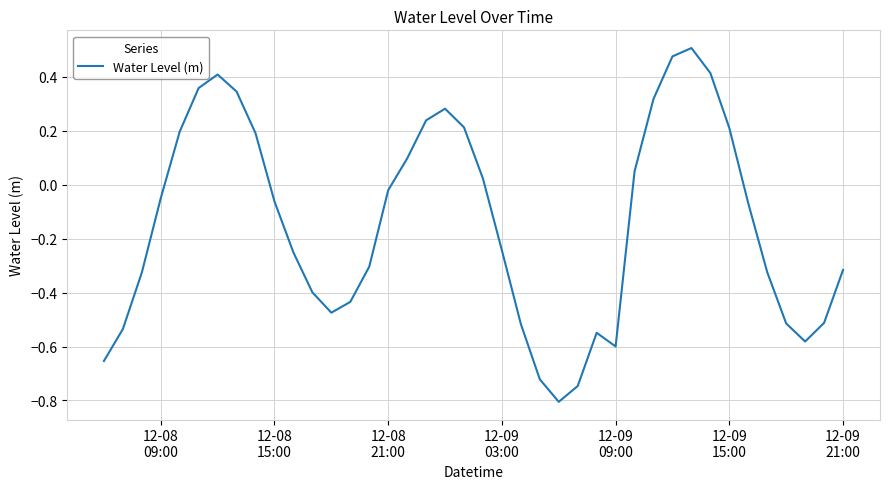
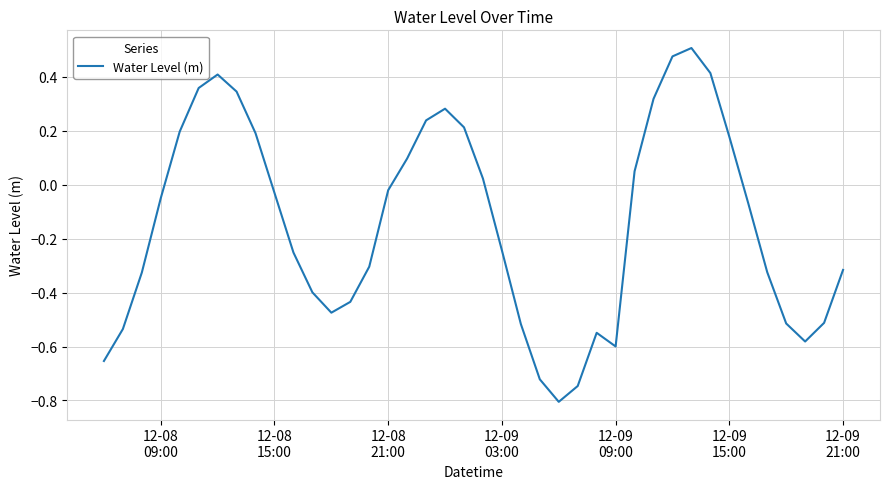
12-08 15:00: -0.06 -> -0.03
12-09 15:00: 0.21 -> 0.18
